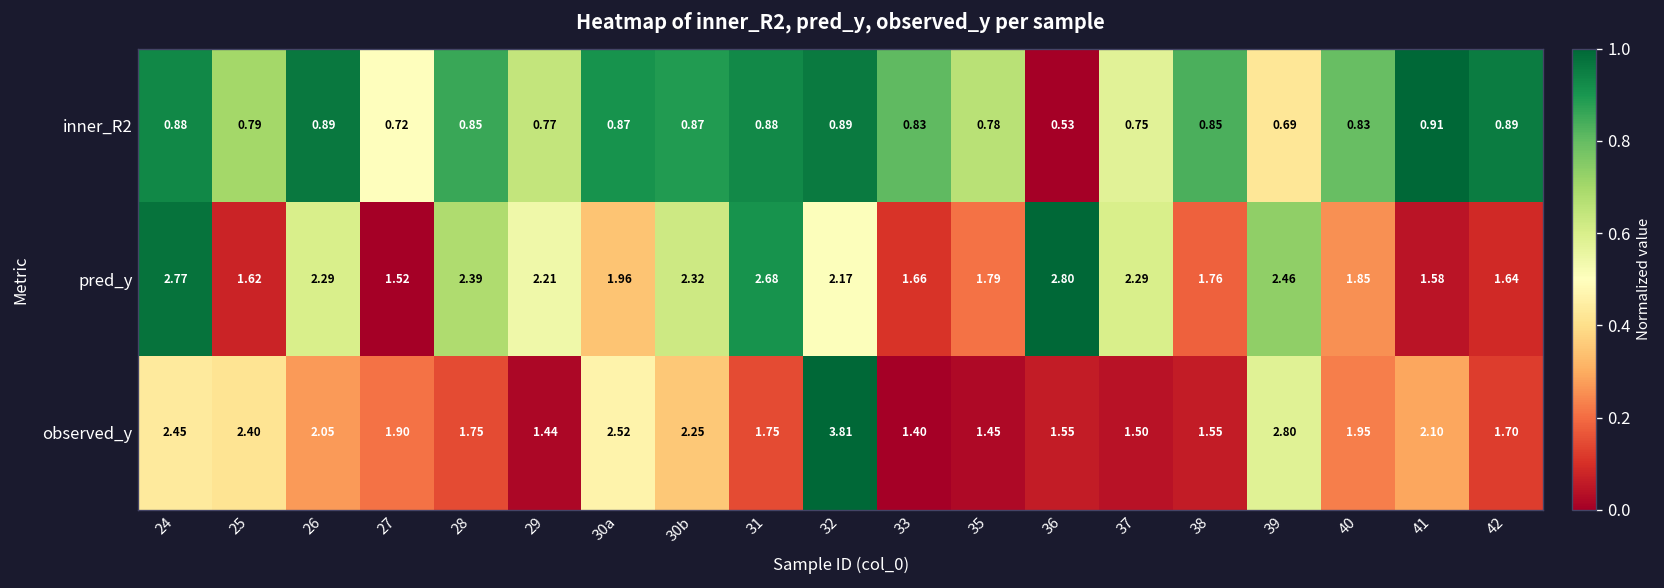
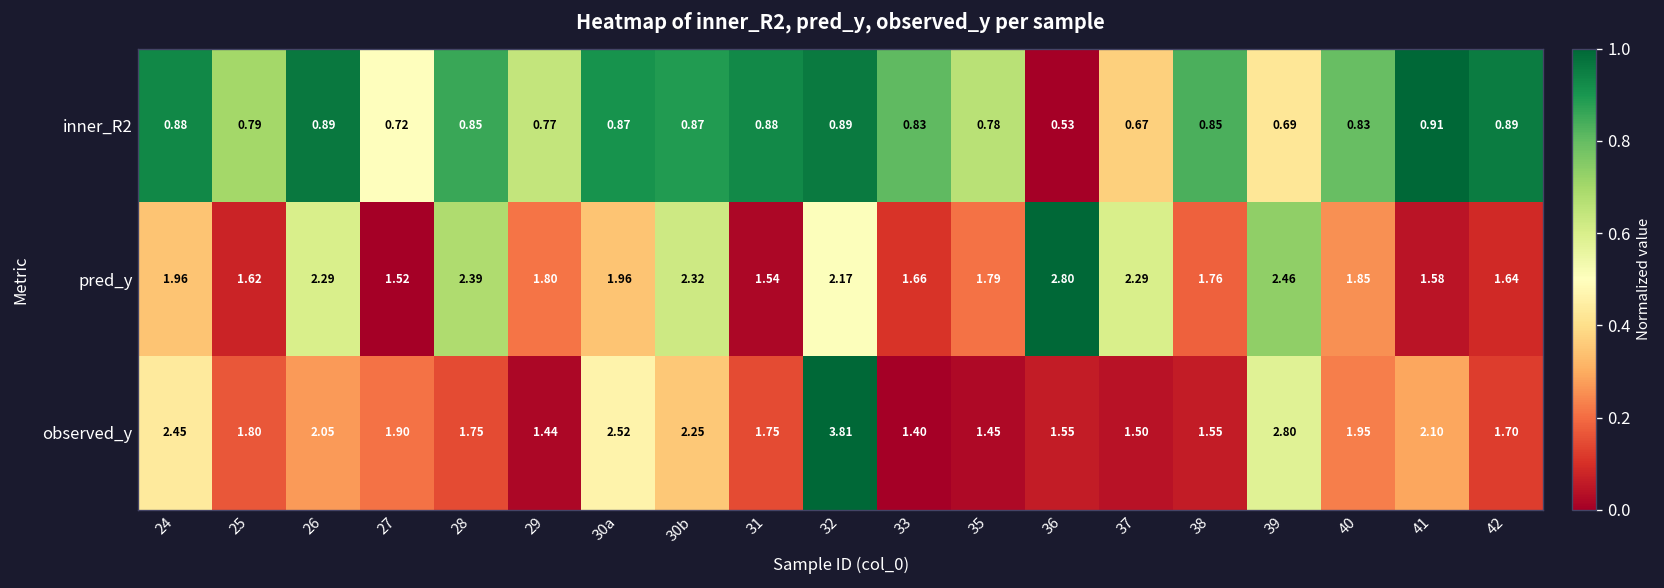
inner_R2, 37: 0.75 -> 0.67
pred_y, 24: 2.77 -> 1.96
pred_y, 29: 2.21 -> 1.80
pred_y, 31: 2.68 -> 1.54
observed_y, 25: 2.40 -> 1.80
